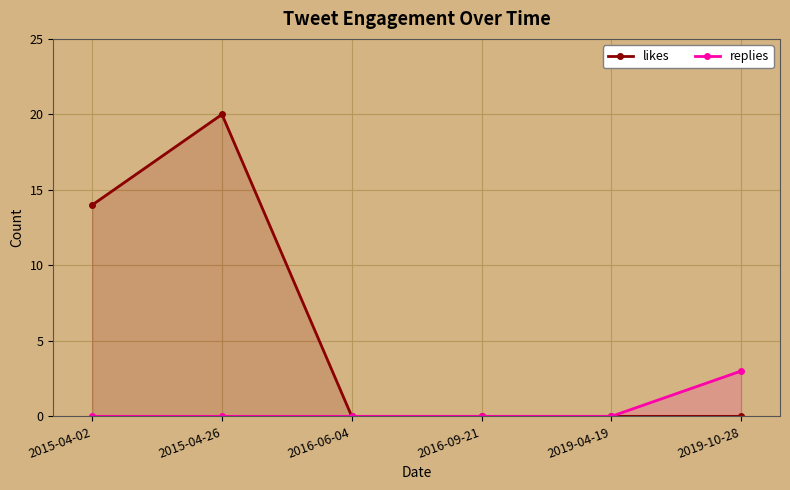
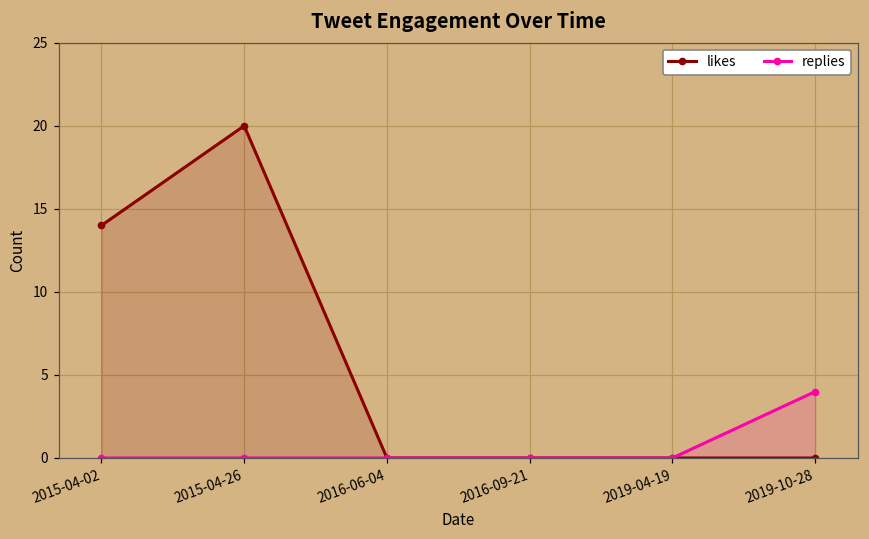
replies, 2019-10-28: 3 -> 4
